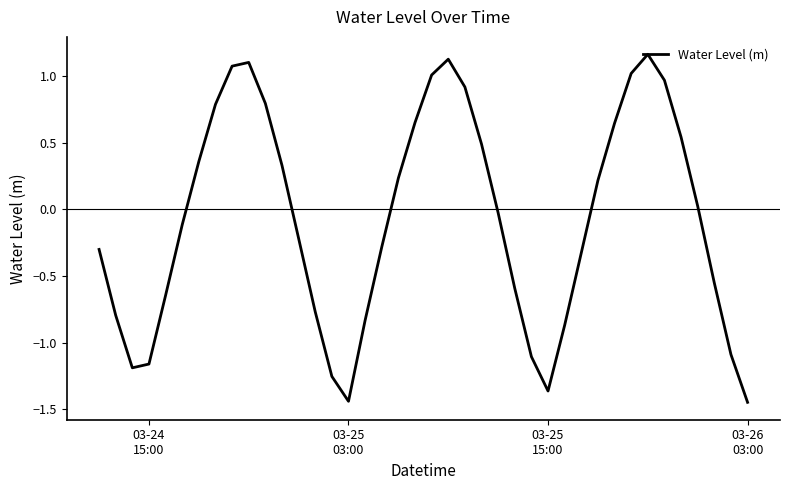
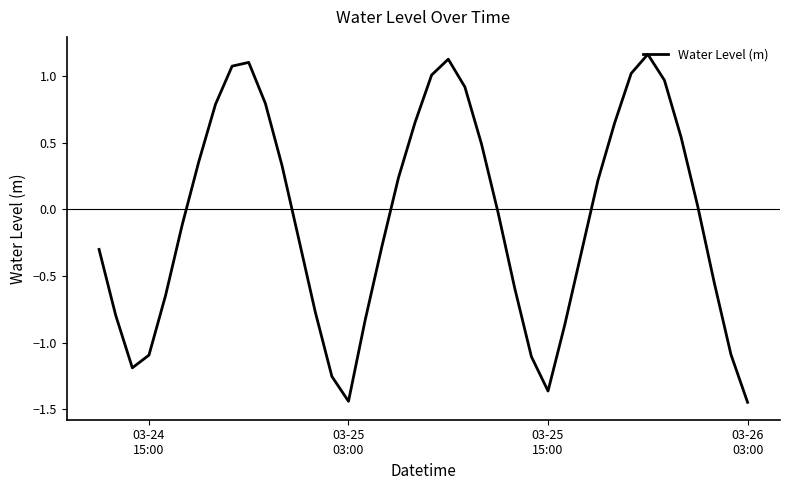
03-24 15:00: -1.16 -> -1.09
